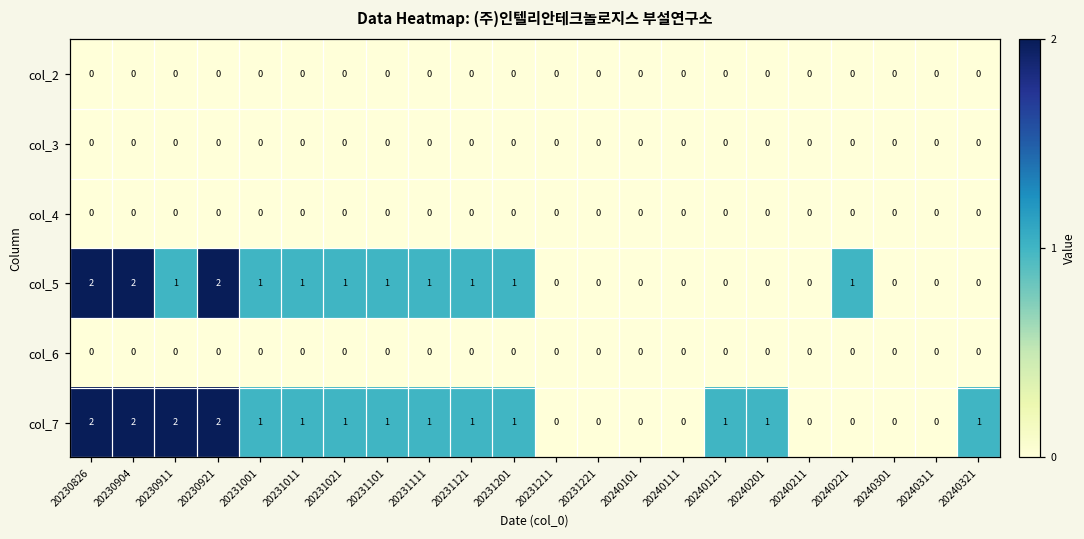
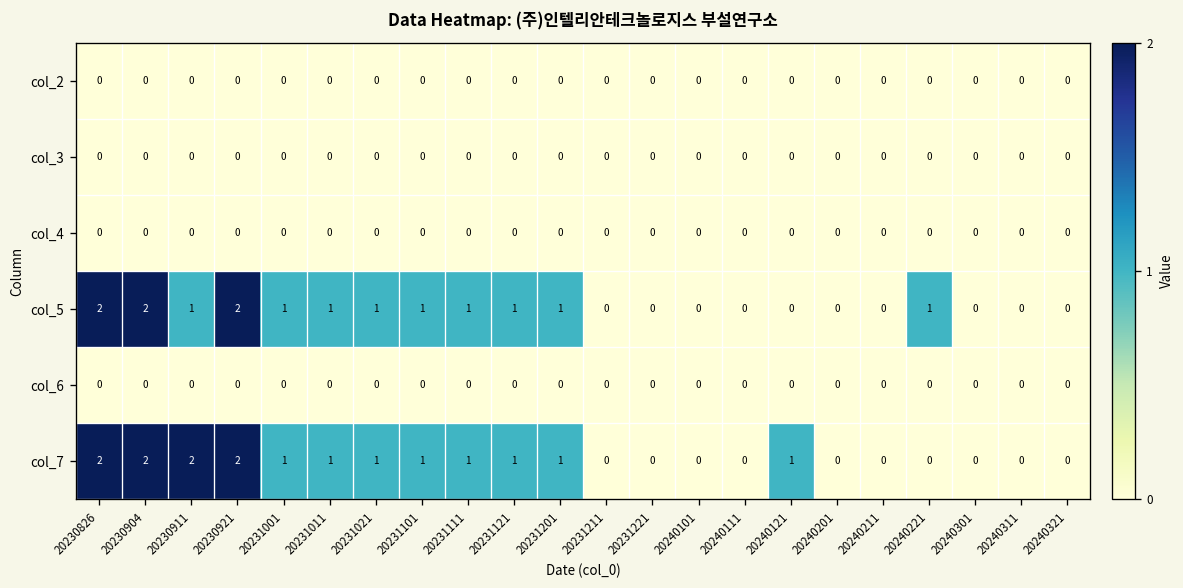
col_7, 20240201: 1 -> 0
col_7, 20240321: 1 -> 0
